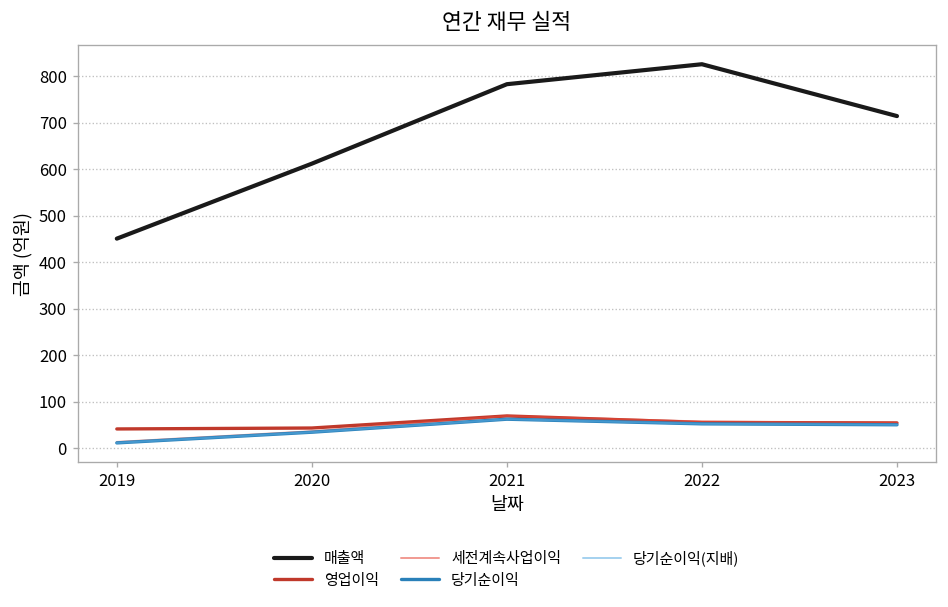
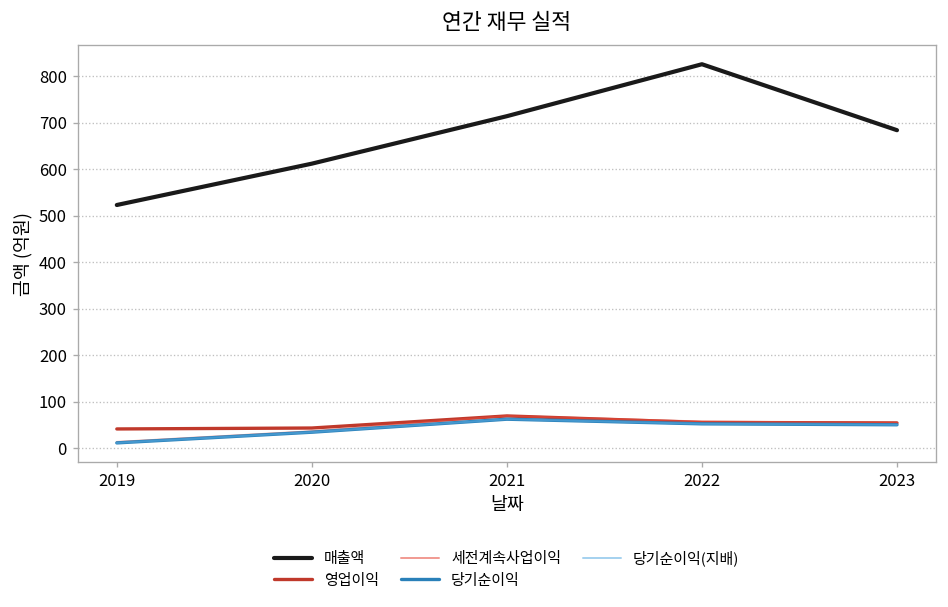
매출액, 2019: 450 -> 520
매출액, 2021: 780 -> 710
매출액, 2023: 710 -> 680
